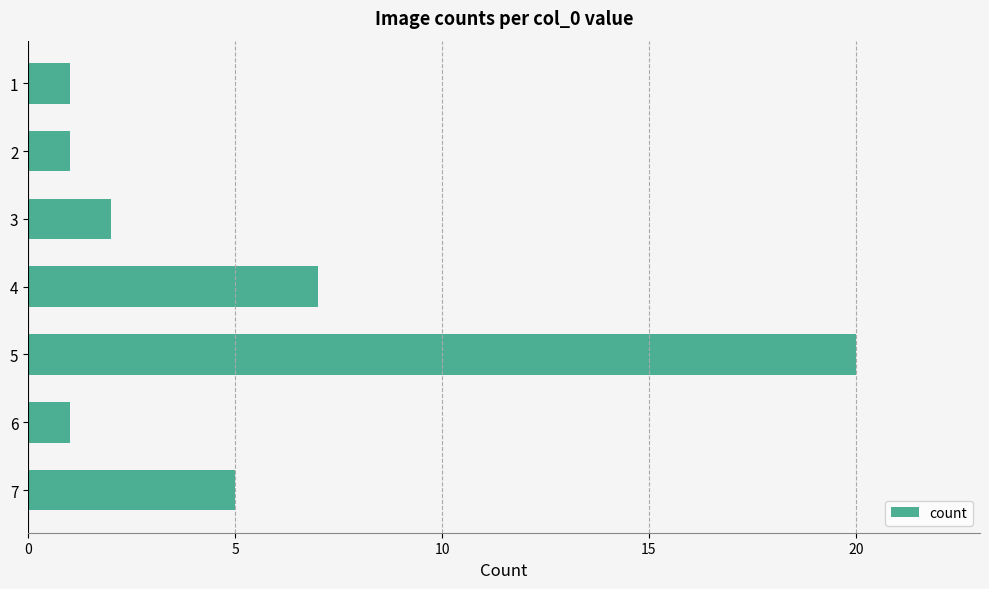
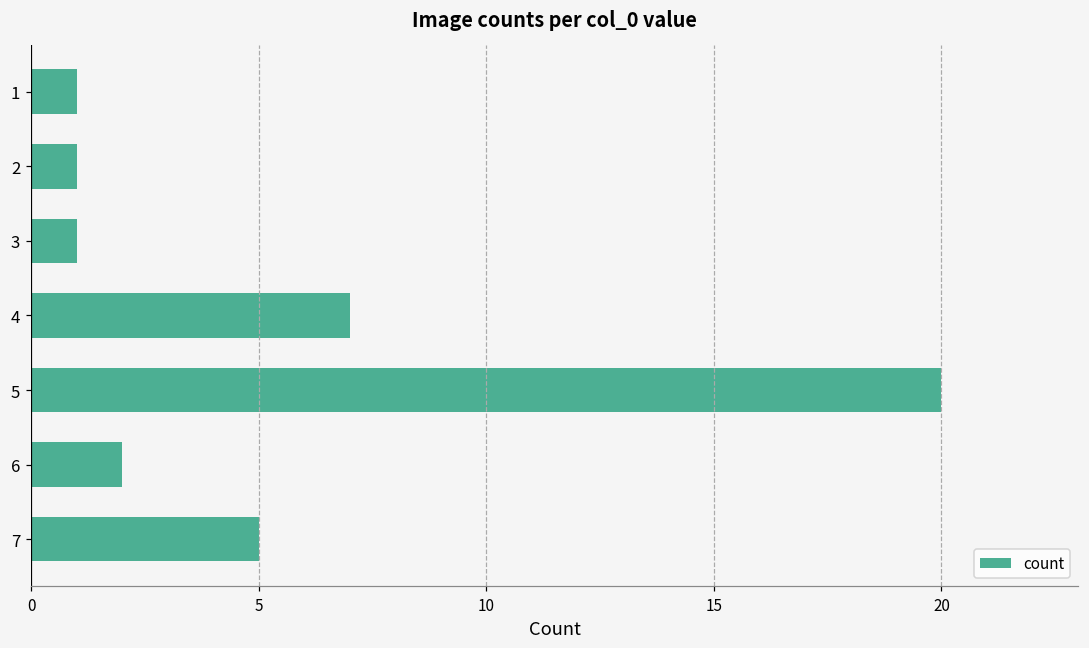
3: 2 -> 1
6: 1 -> 2
